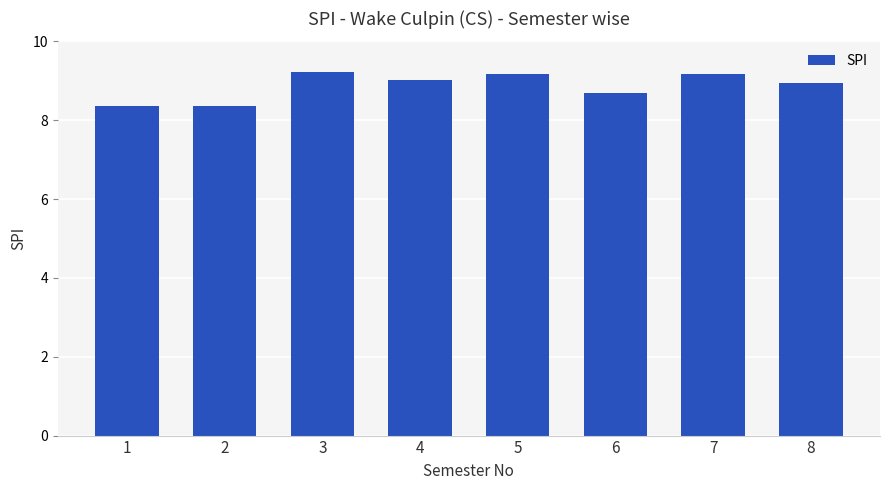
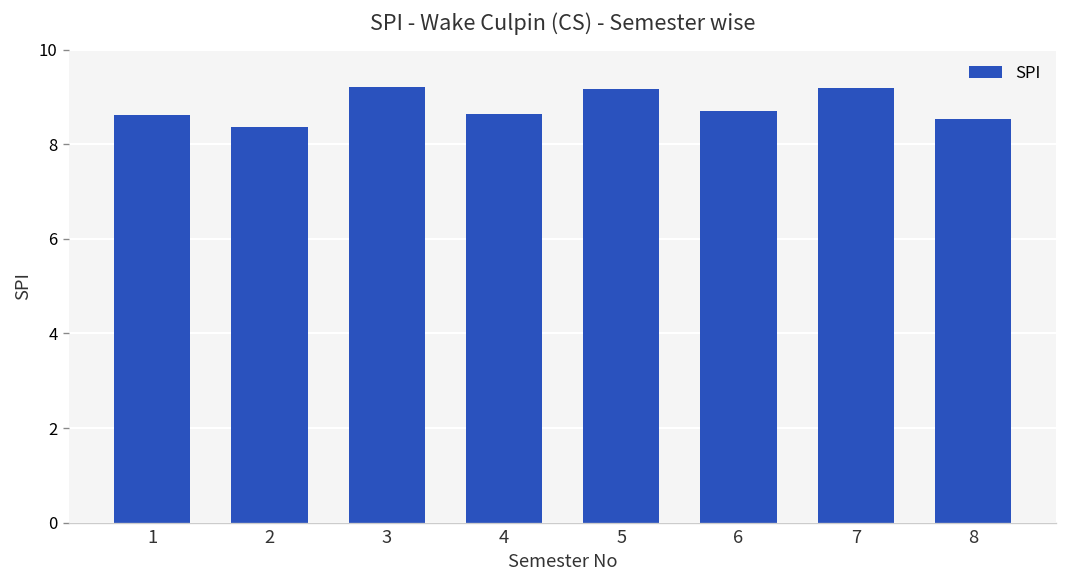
1: 8.4 -> 8.6
4: 9.0 -> 8.6
8: 9.0 -> 8.5
